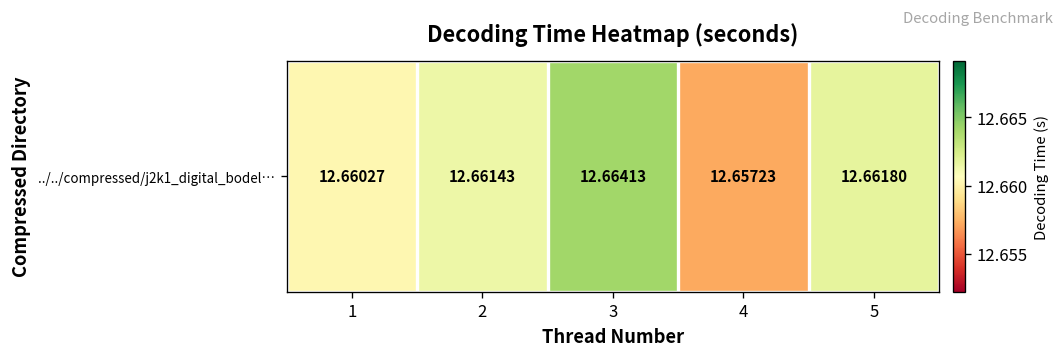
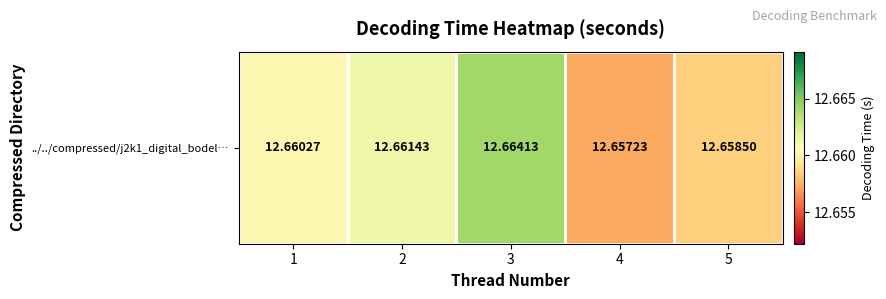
../../compressed/j2k1_digital_bodel…, 5: 12.66180 -> 12.65850
